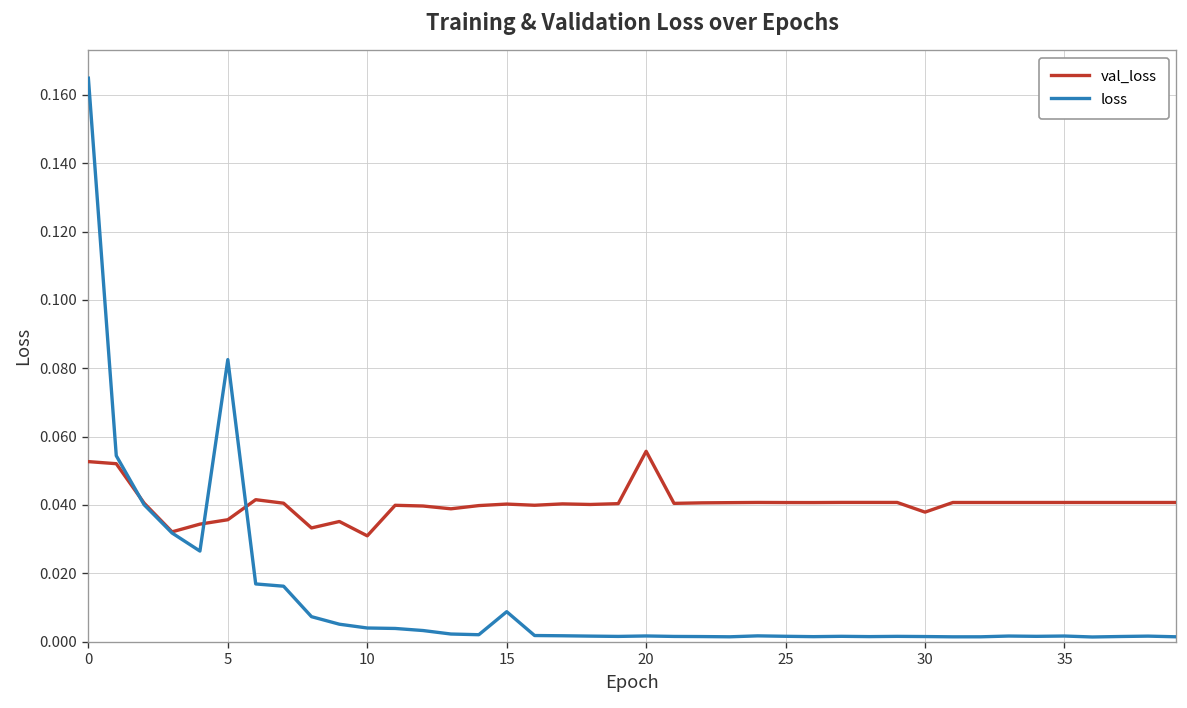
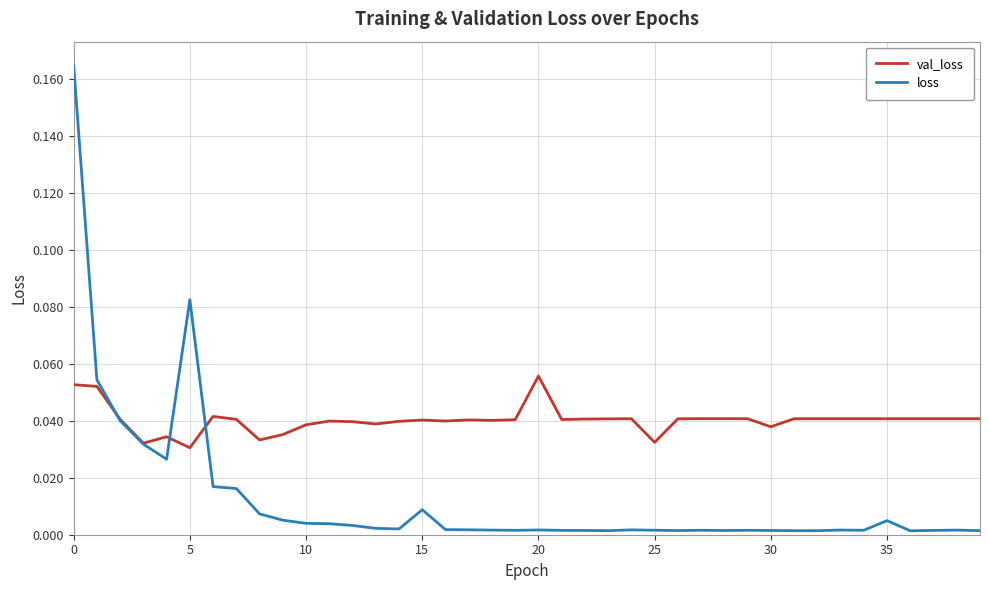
val_loss, 5: 0.036 -> 0.031
val_loss, 10: 0.031 -> 0.039
val_loss, 25: 0.041 -> 0.032
loss, 35: 0.002 -> 0.005
